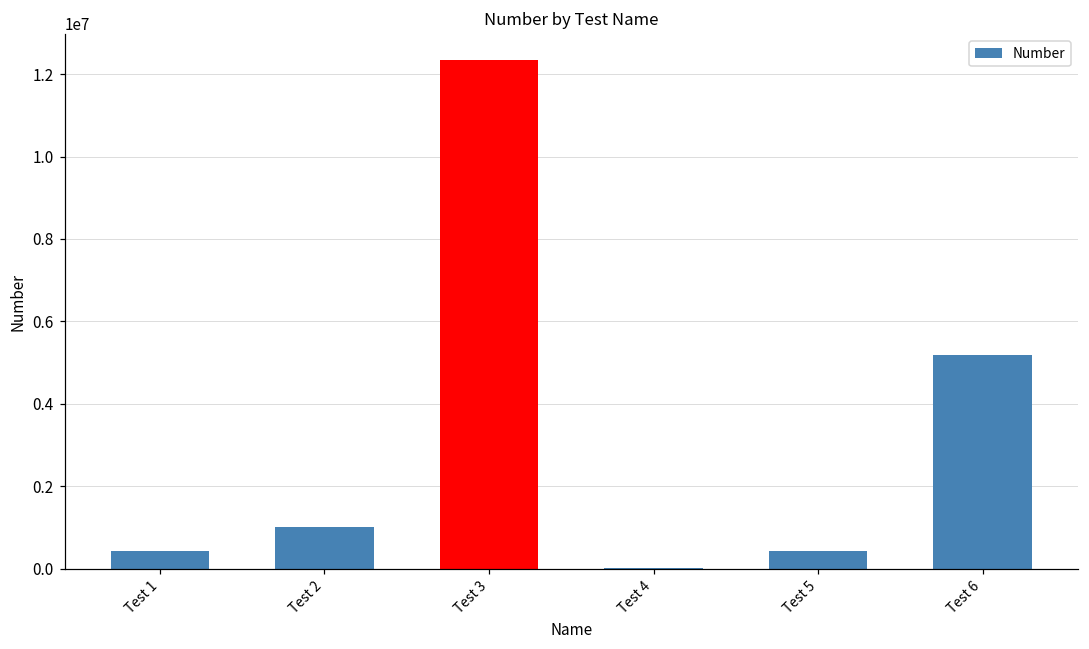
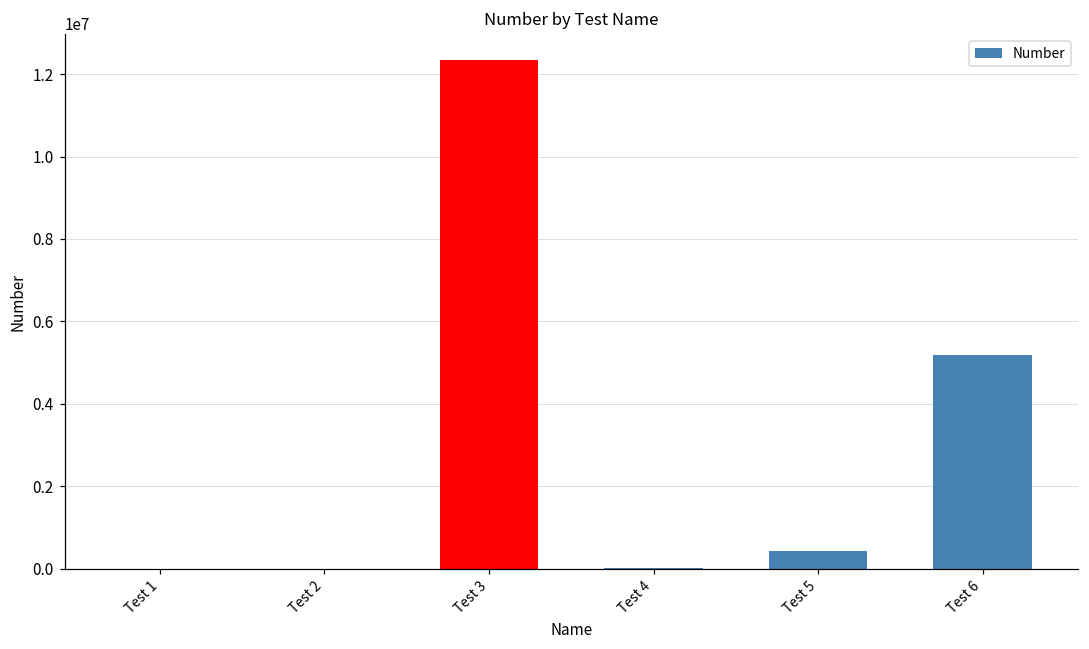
Test 1: 400000 -> 0
Test 2: 1000000 -> 0
